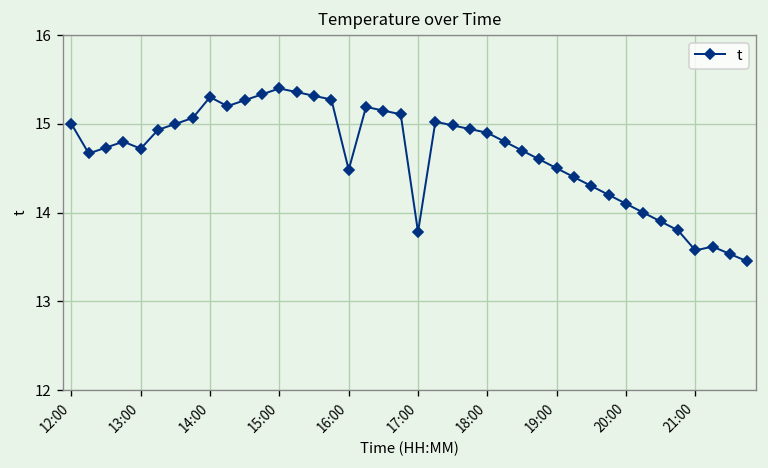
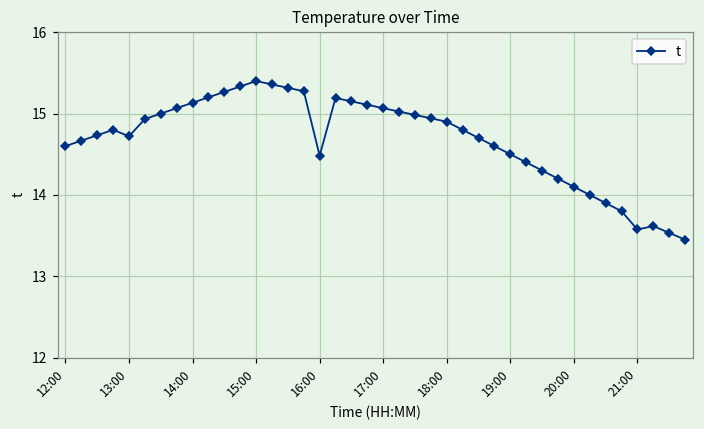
12:00: 15.0 -> 14.6
14:00: 15.3 -> 15.1
17:00: 13.8 -> 15.1
